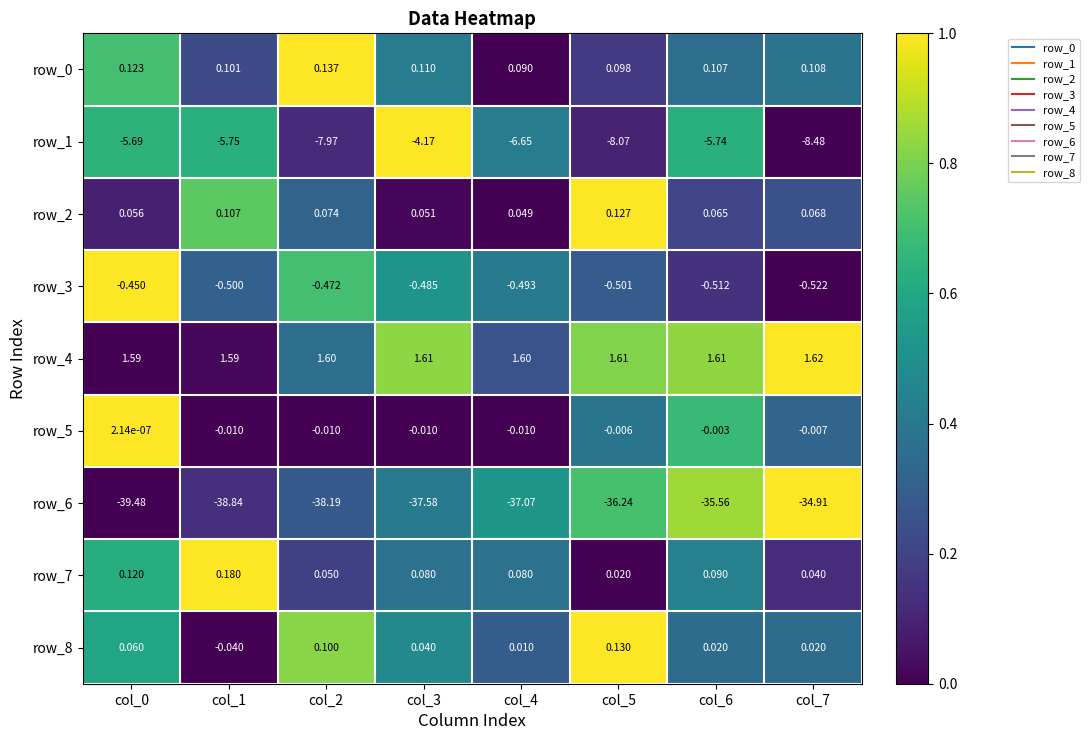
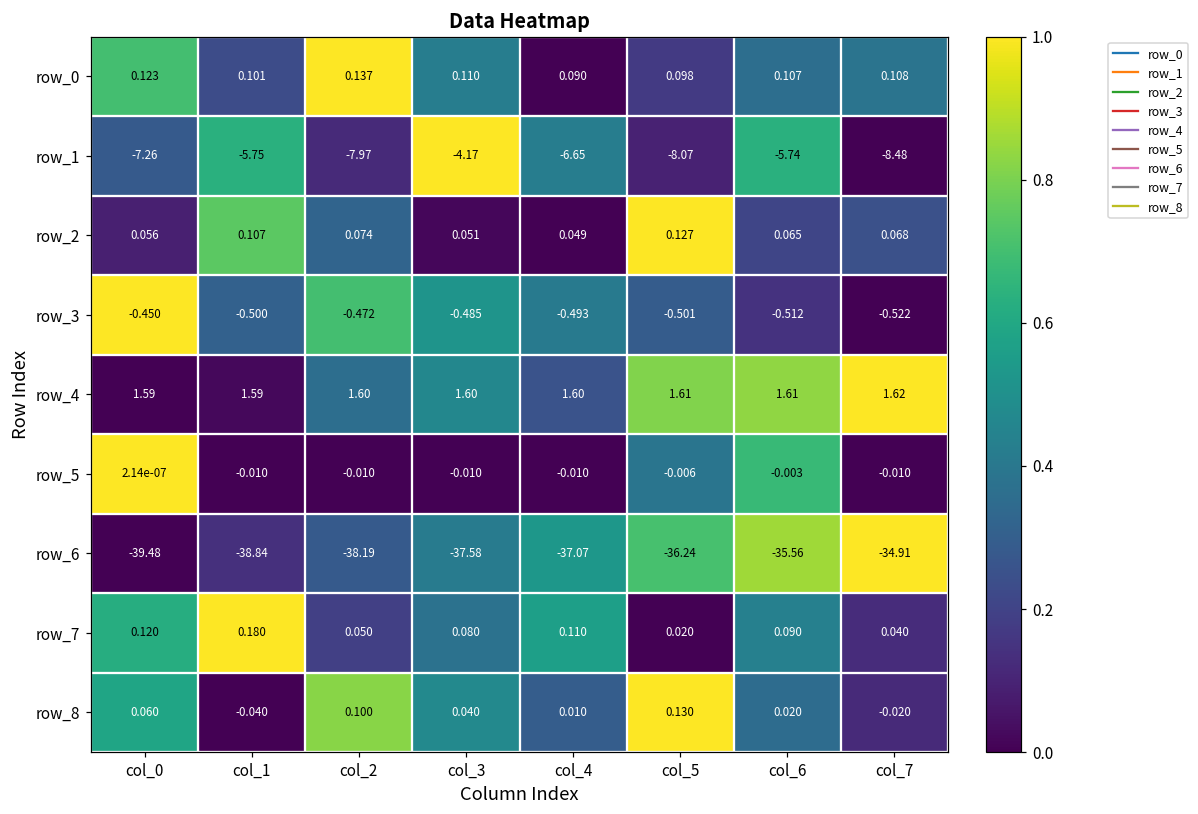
row_1, col_0: -5.69 -> -7.26
row_4, col_3: 1.61 -> 1.60
row_5, col_7: -0.007 -> -0.010
row_7, col_4: 0.080 -> 0.110
row_8, col_7: 0.020 -> -0.020
